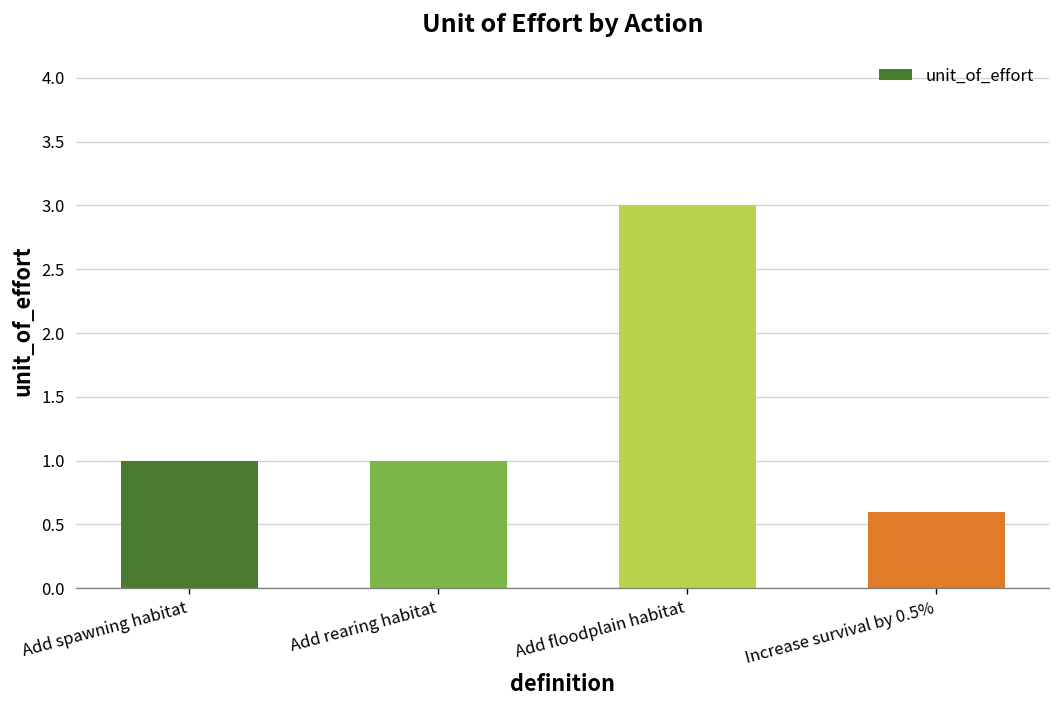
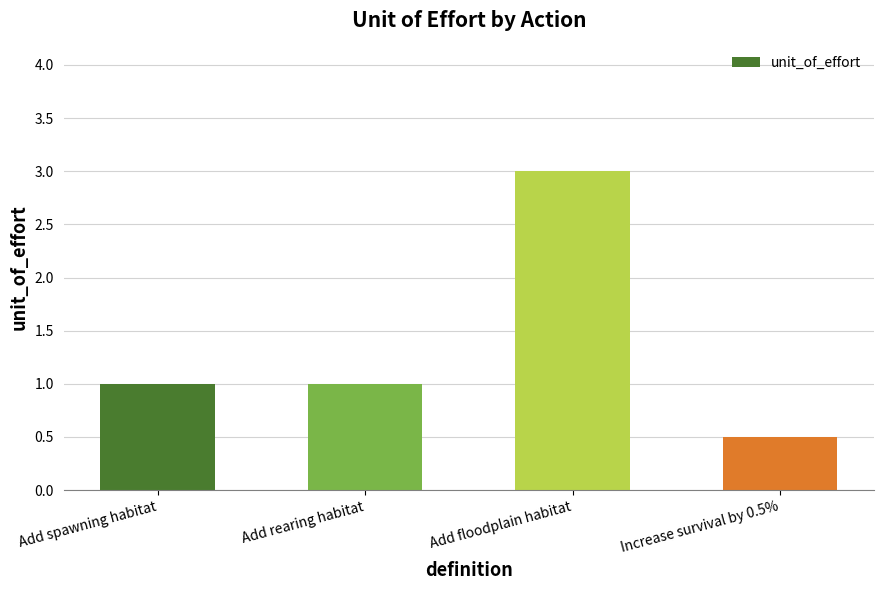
Increase survival by 0.5%: 0.6 -> 0.5
